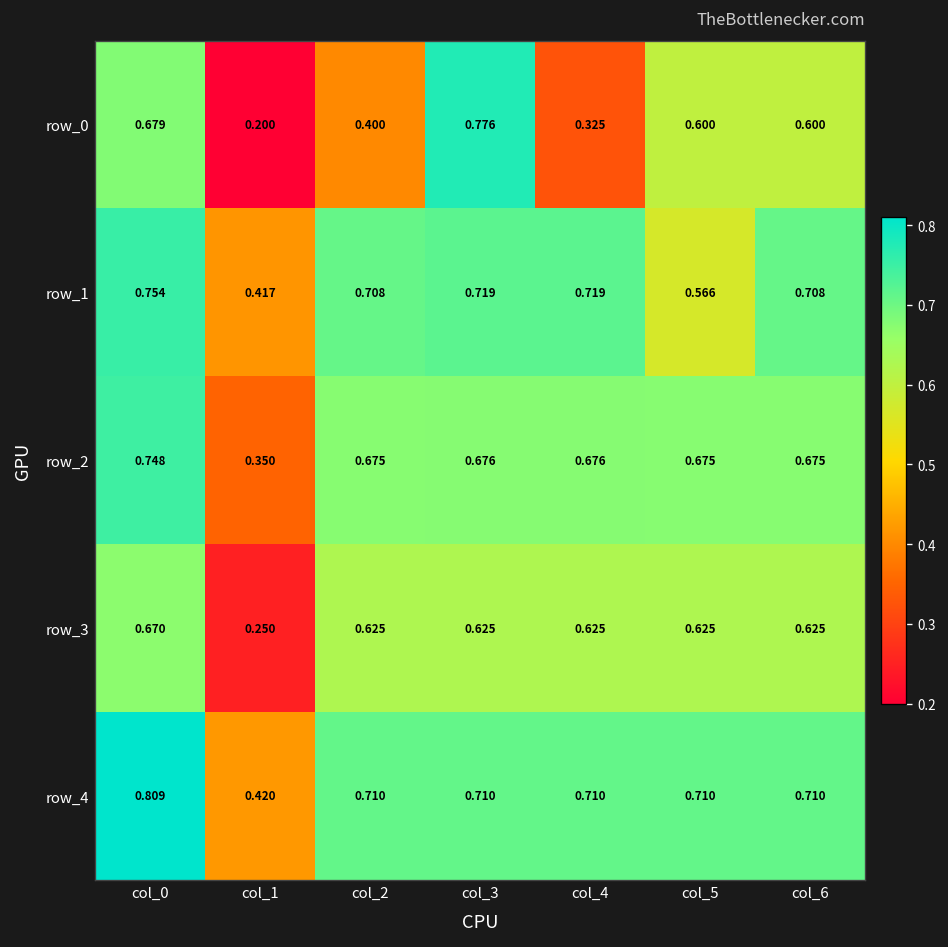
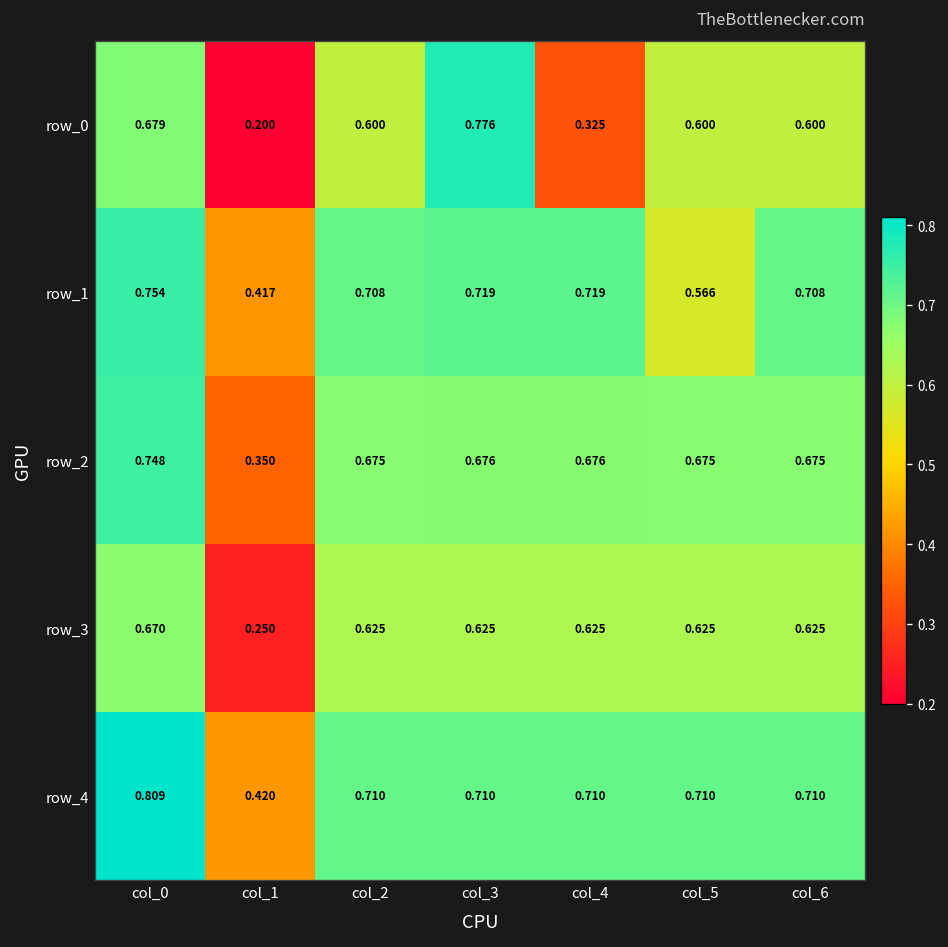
row_0, col_2: 0.400 -> 0.600
